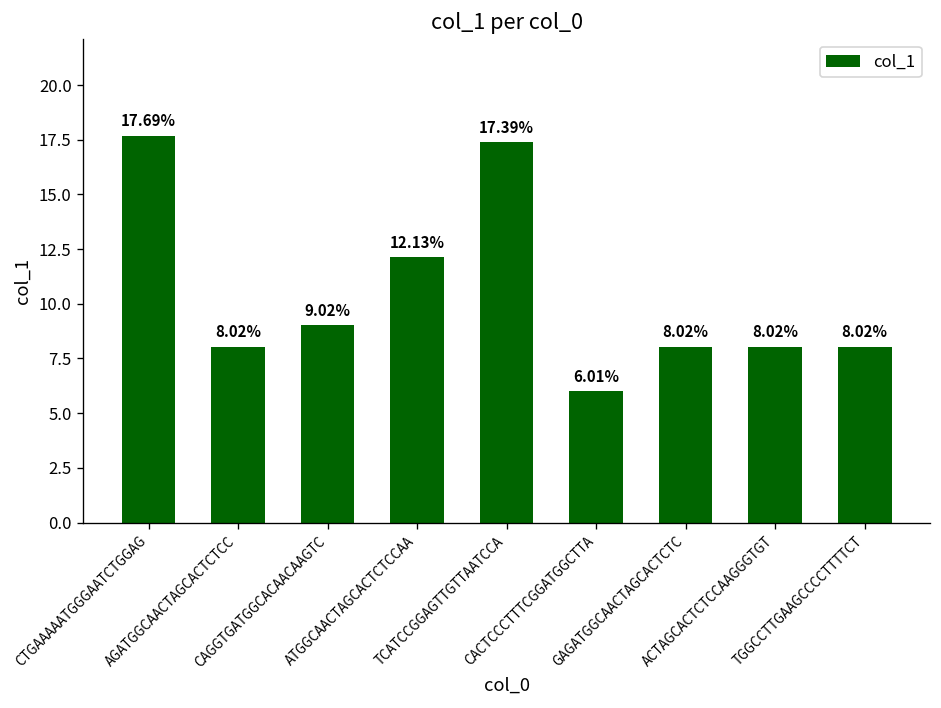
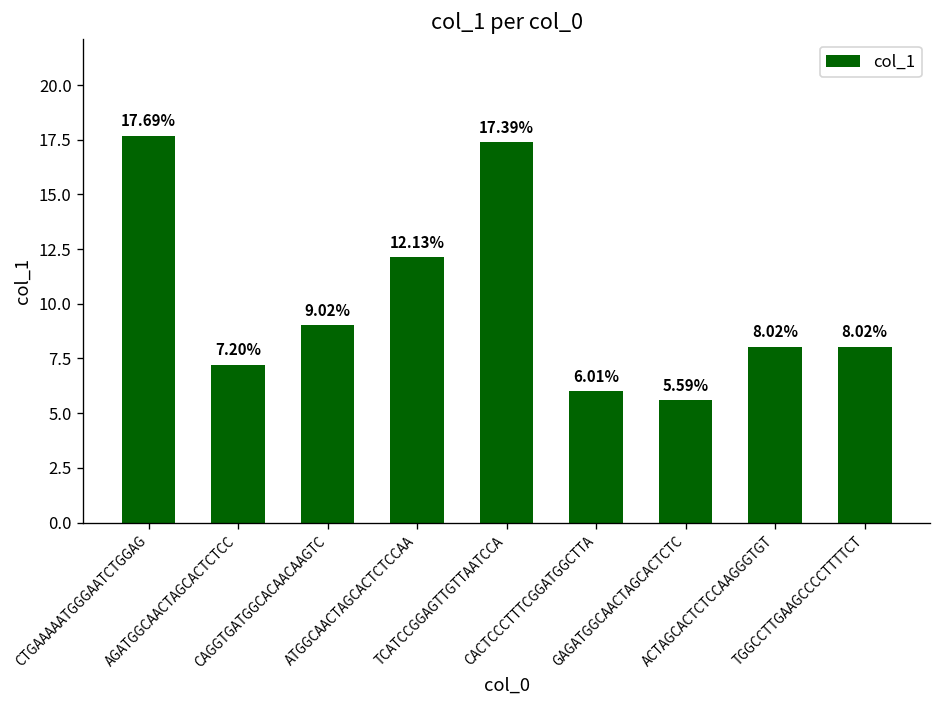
AGATGGCAACTAGCACTCTCC: 8.02% -> 7.20%
GAGATGGCAACTAGCACTCTC: 8.02% -> 5.59%
